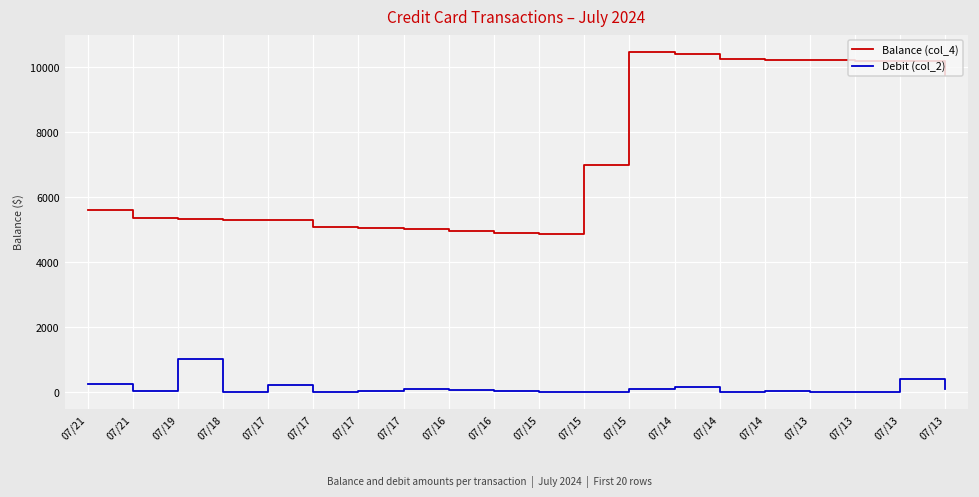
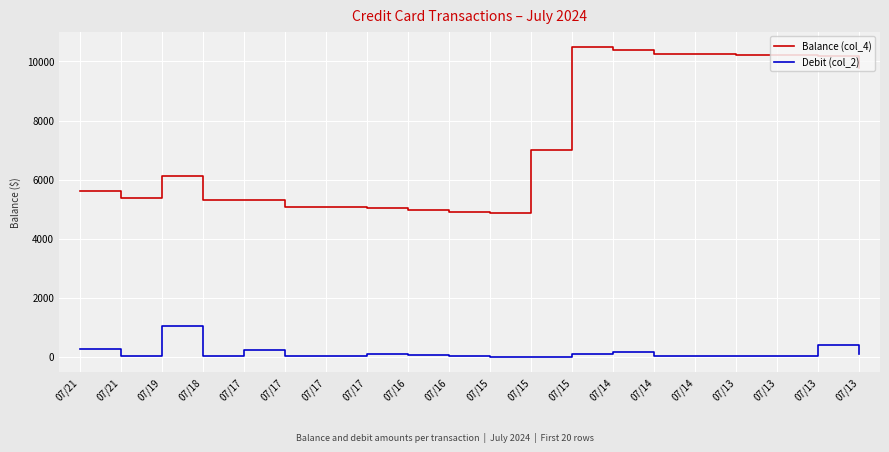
Balance (col_4), 07/19: 5300 -> 6100
